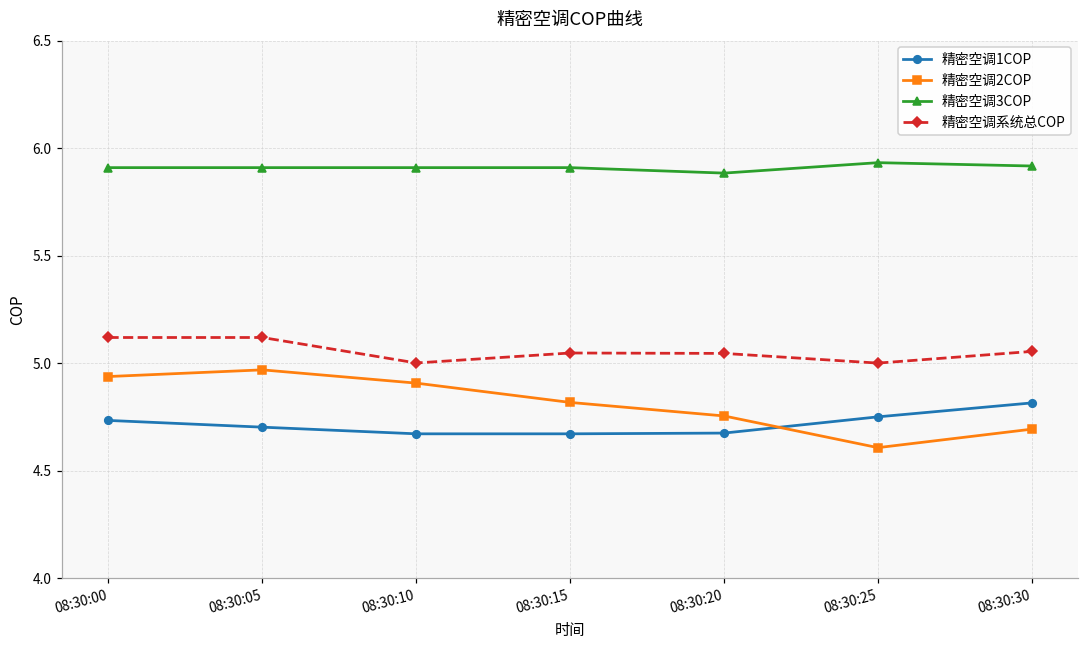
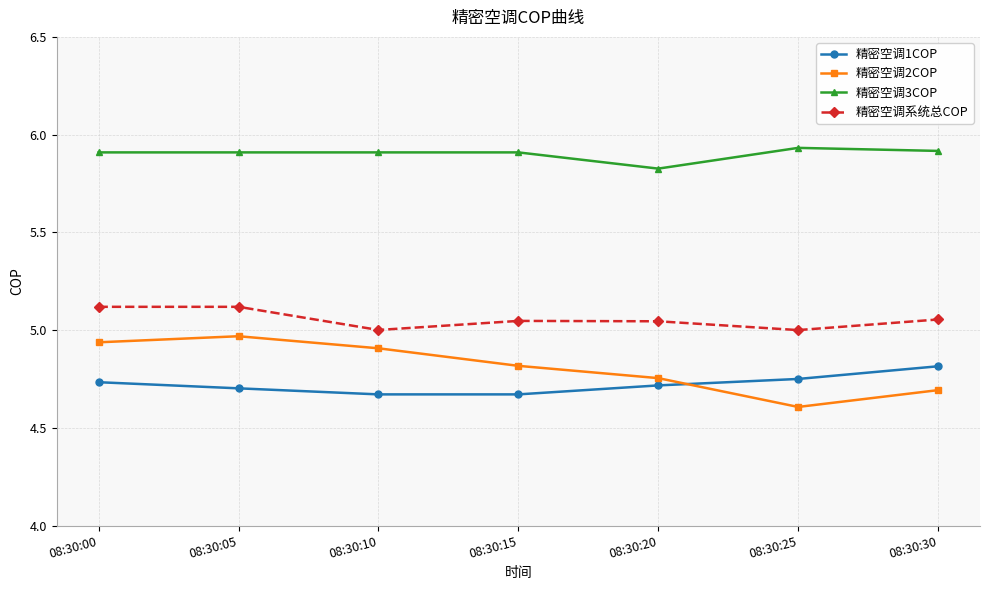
精密空调1COP, 08:30:20: 4.67 -> 4.72
精密空调3COP, 08:30:20: 5.88 -> 5.83
